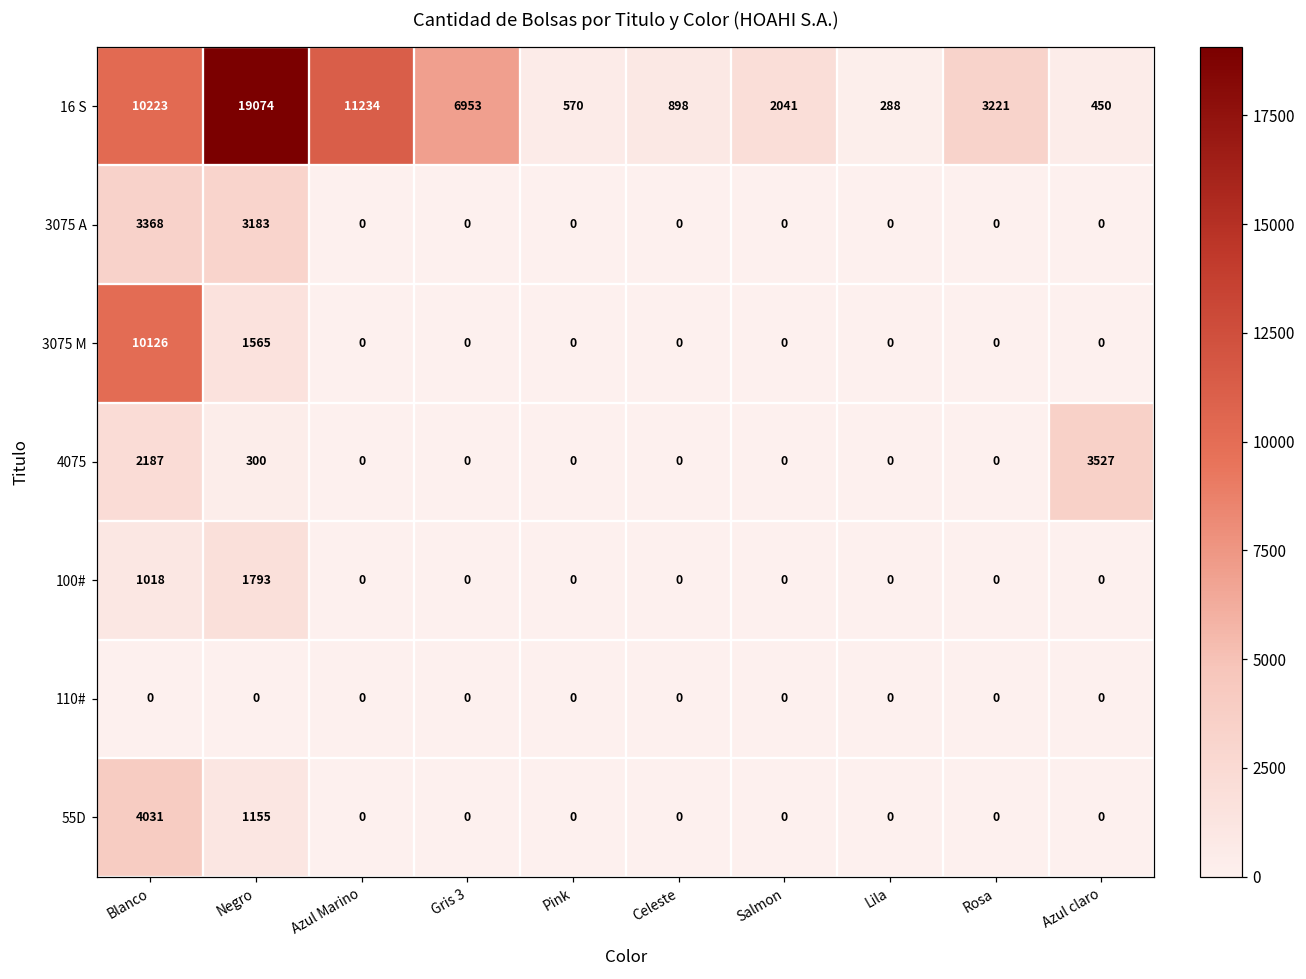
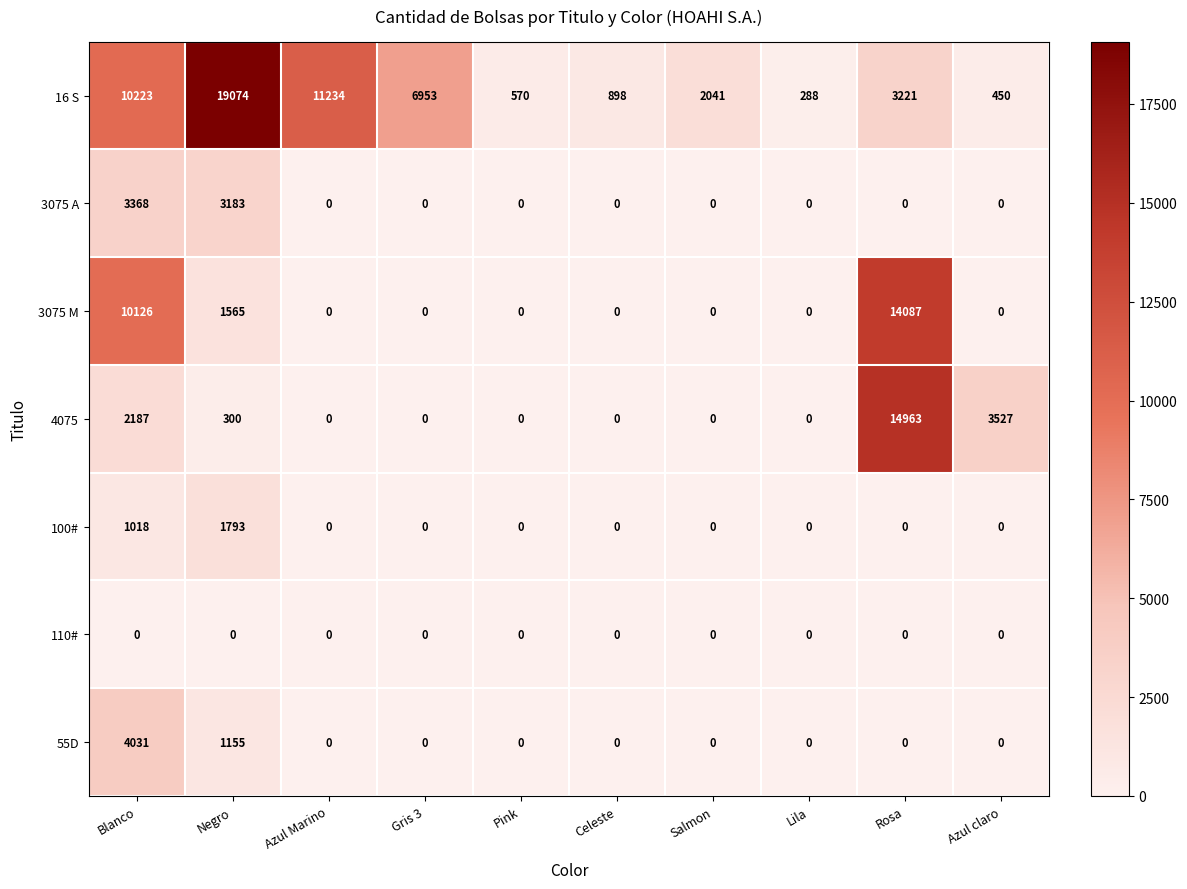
3075 M, Rosa: 0 -> 14087
4075, Rosa: 0 -> 14963
